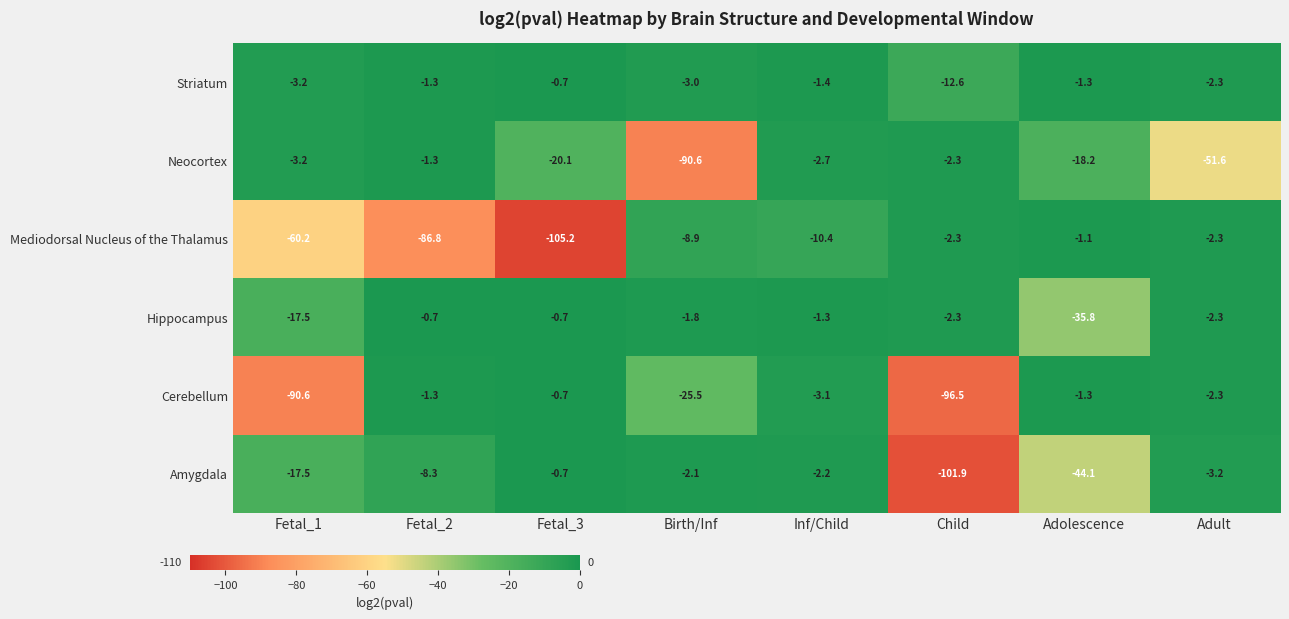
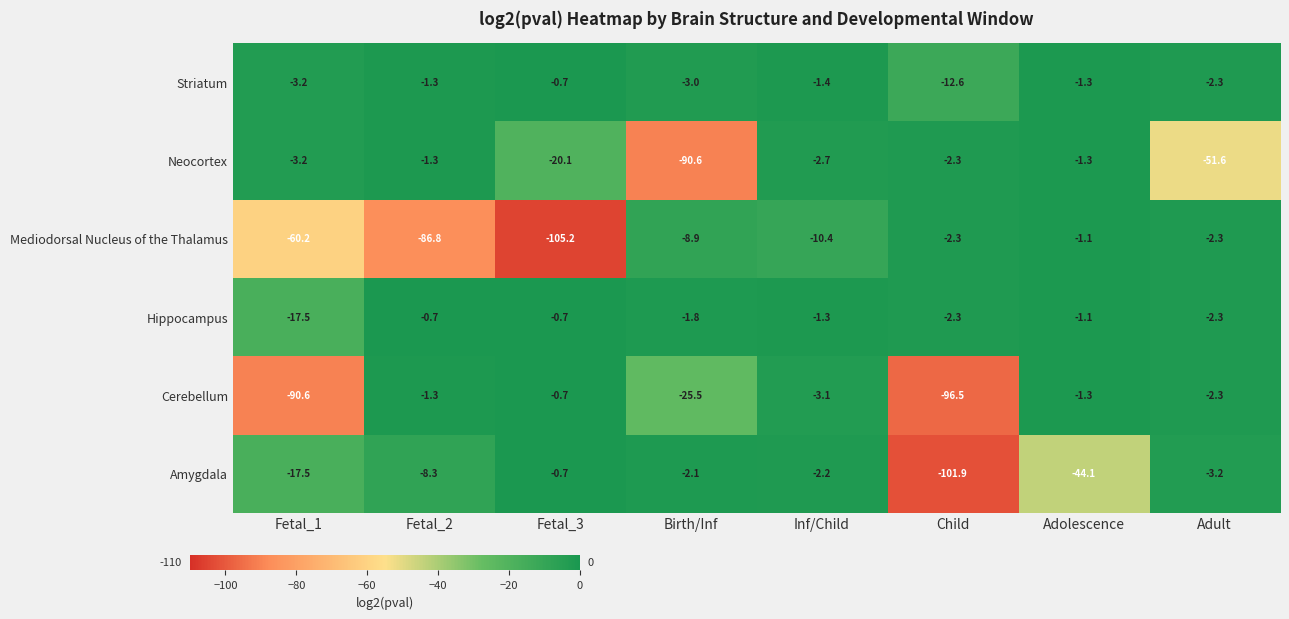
Neocortex, Adolescence: -18.2 -> -1.3
Hippocampus, Adolescence: -35.8 -> -1.1
